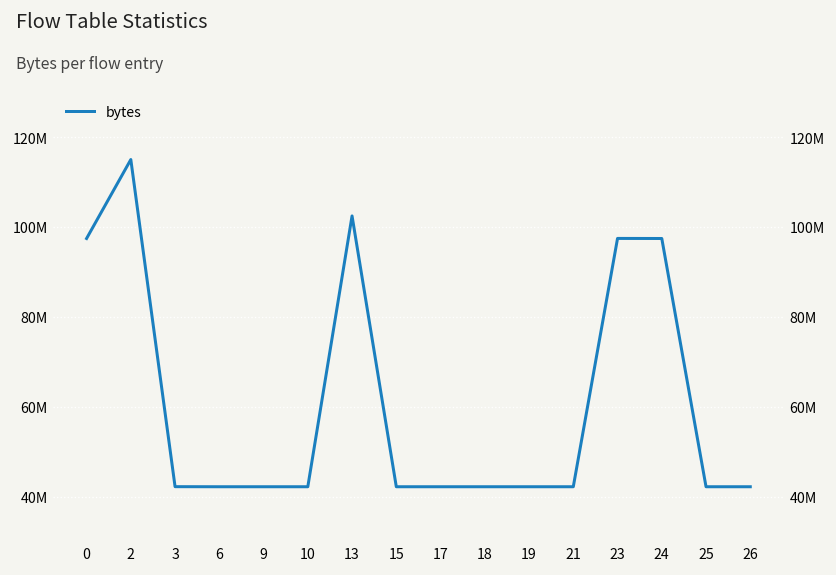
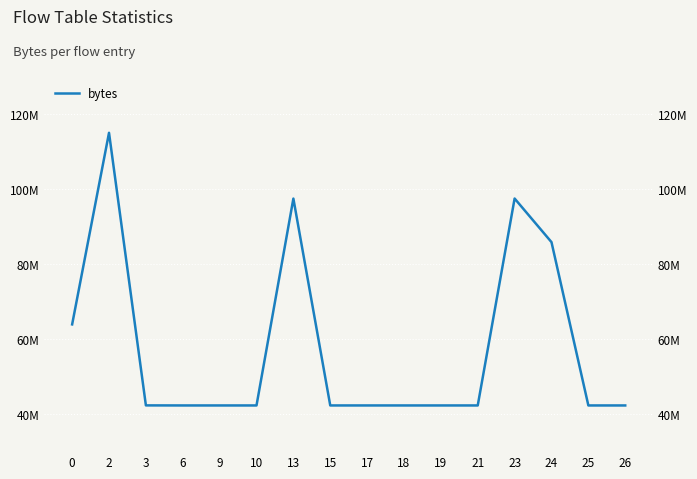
0: 97000000 -> 64000000
13: 102000000 -> 97000000
24: 97000000 -> 86000000
